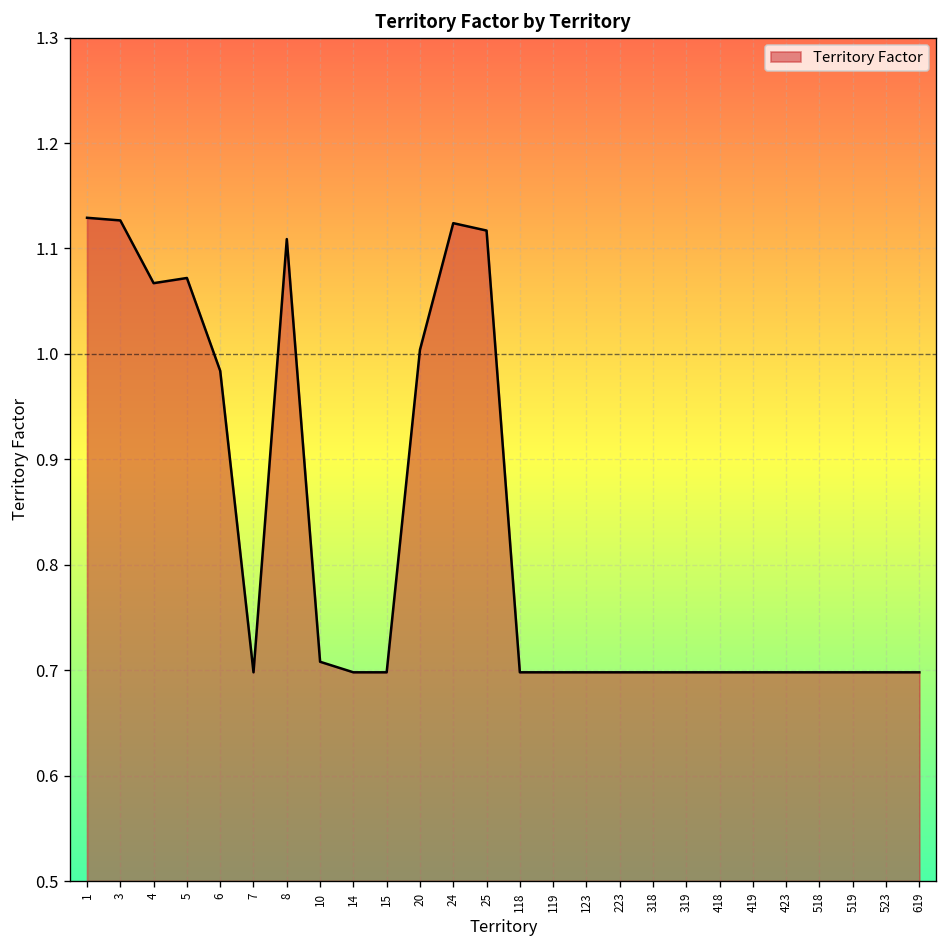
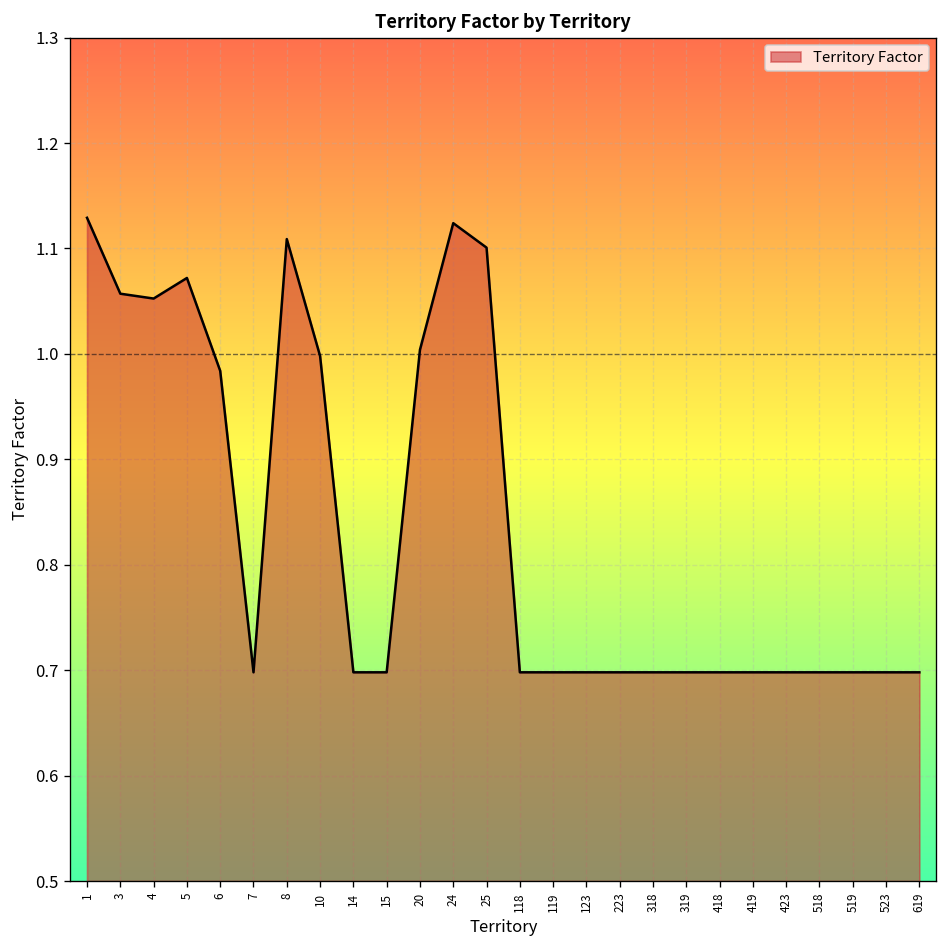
3: 1.13 -> 1.06
4: 1.07 -> 1.05
10: 0.71 -> 1.00
25: 1.12 -> 1.10
